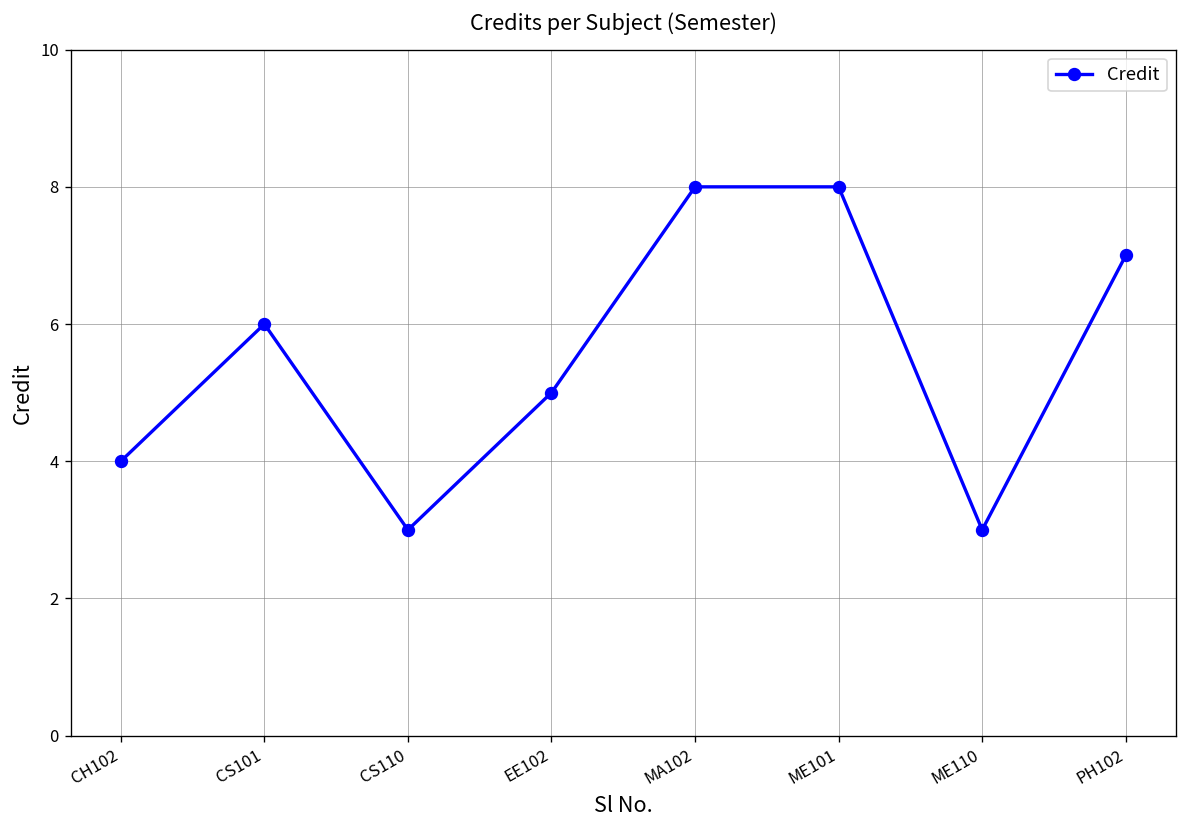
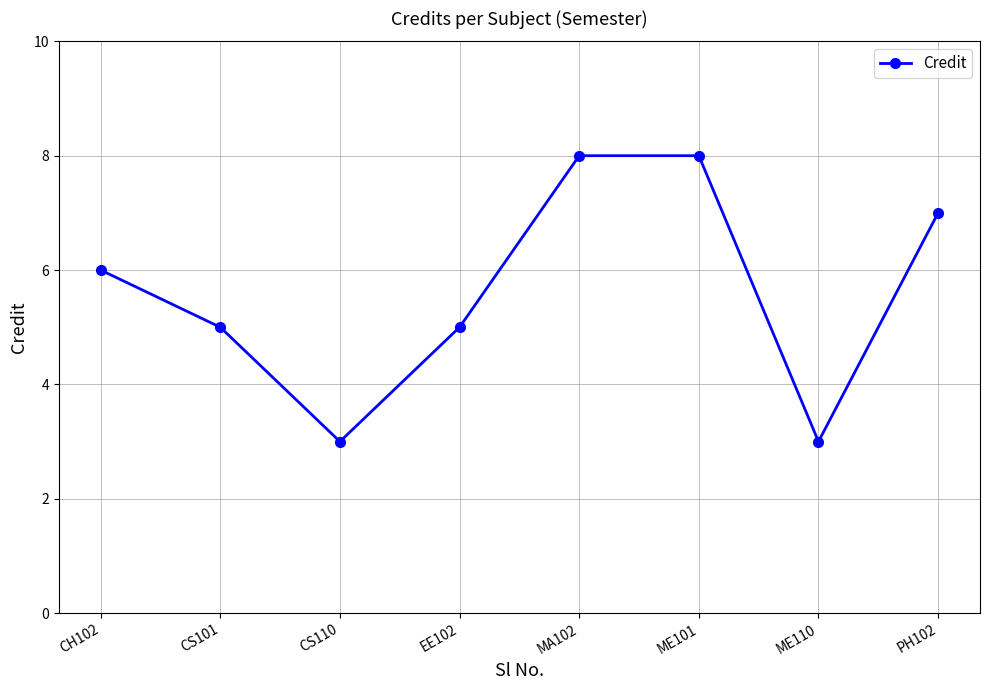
CH102: 4 -> 6
CS101: 6 -> 5
